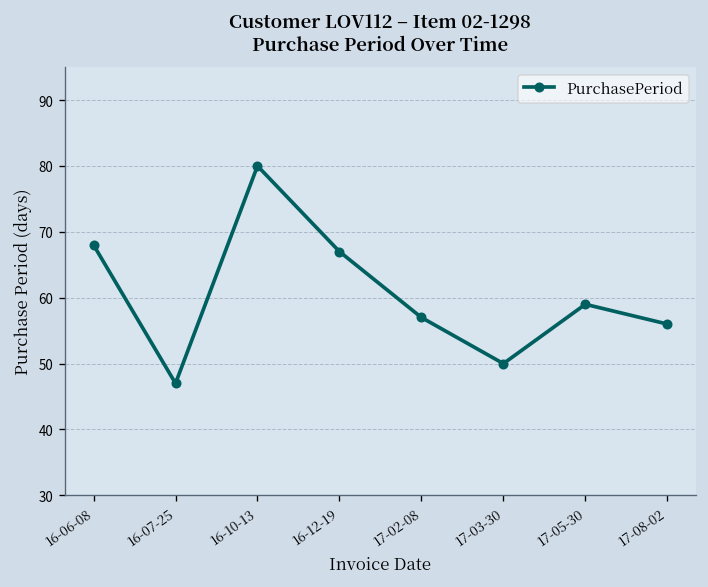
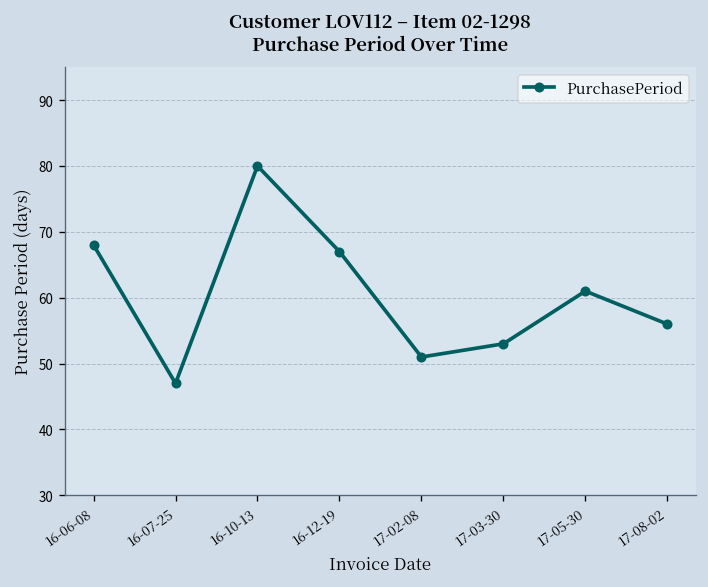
17-02-08: 57 -> 51
17-03-30: 50 -> 53
17-05-30: 59 -> 61
